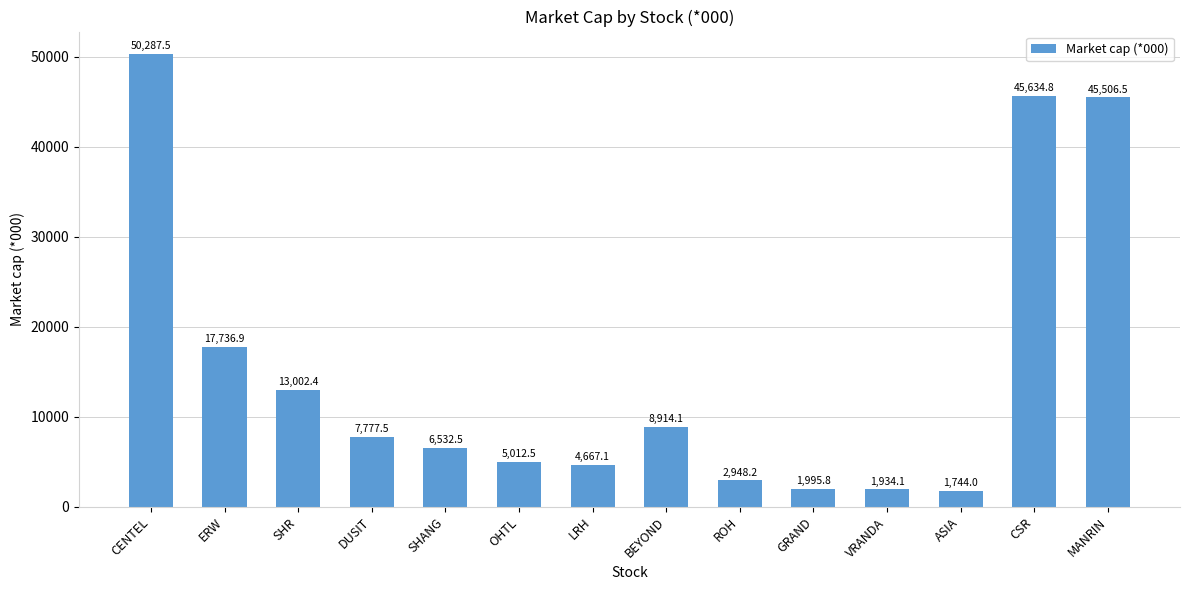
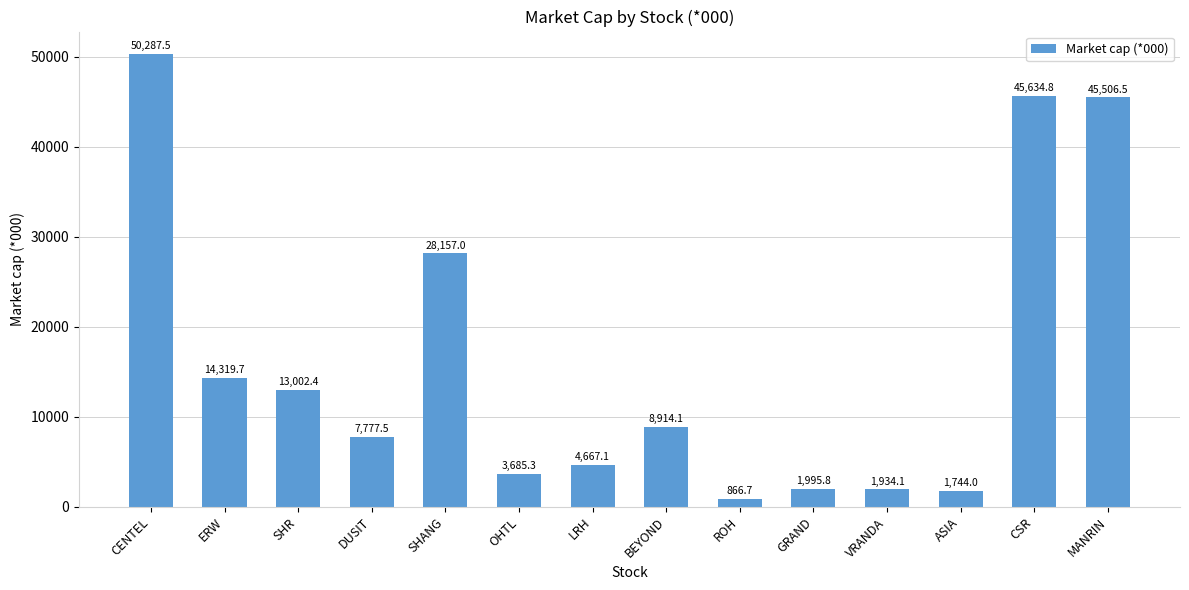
ERW: 17,736.9 -> 14,319.7
SHANG: 6,532.5 -> 28,157.0
OHTL: 5,012.5 -> 3,685.3
ROH: 2,948.2 -> 866.7
